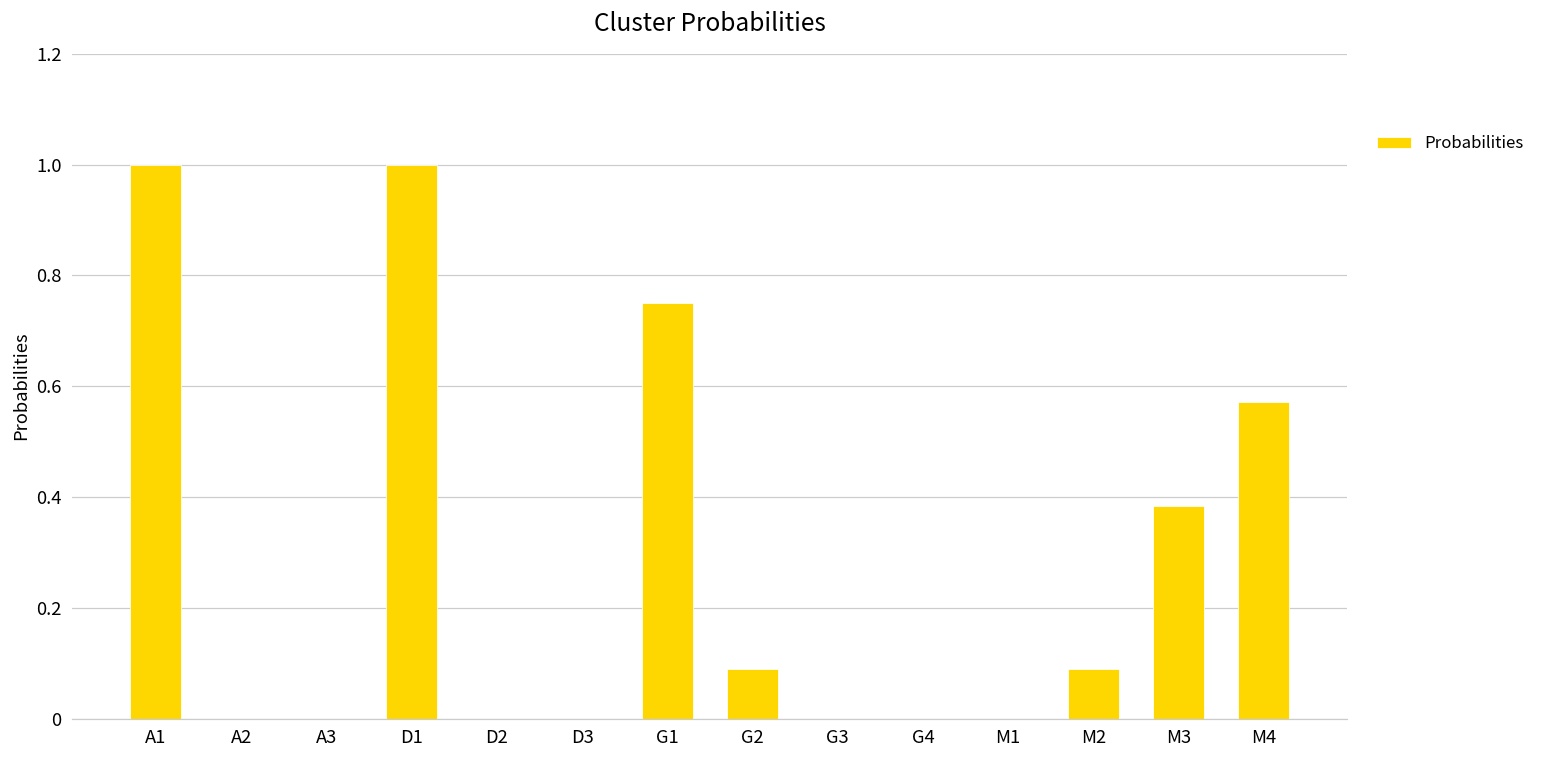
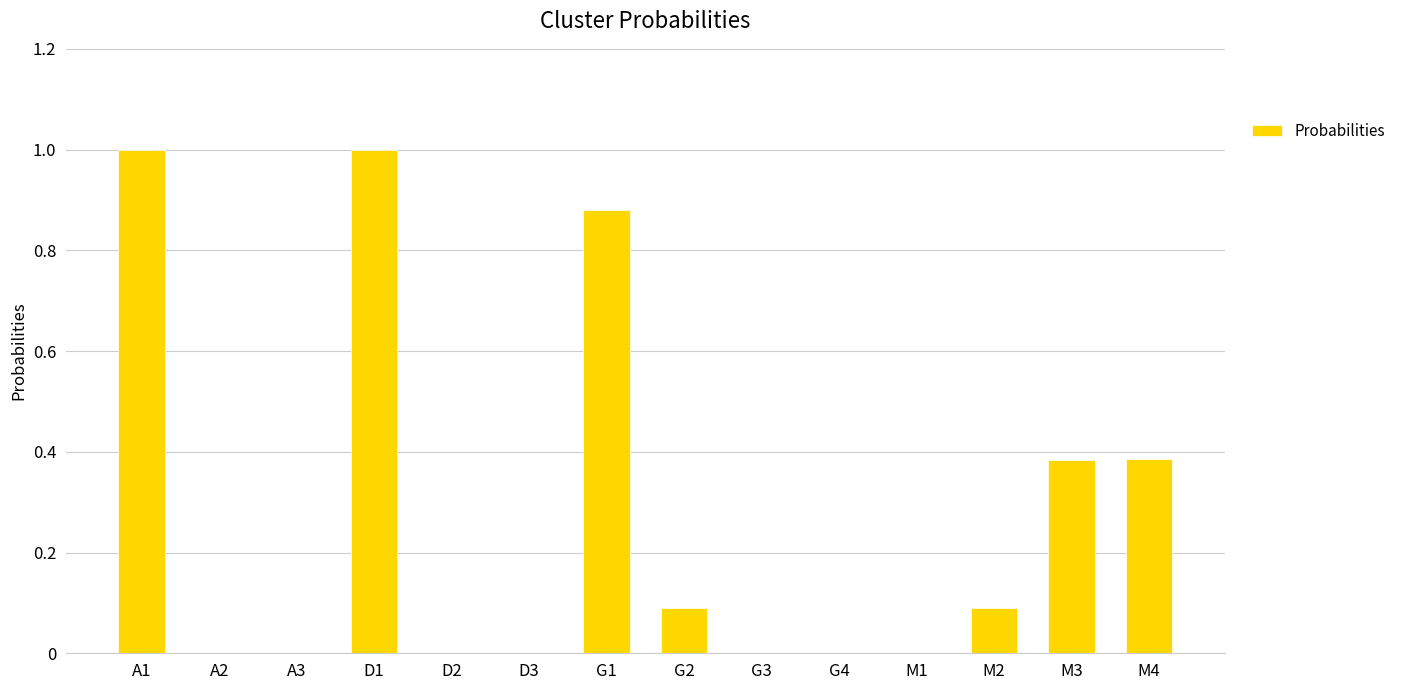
G1: 0.75 -> 0.88
M4: 0.57 -> 0.39
